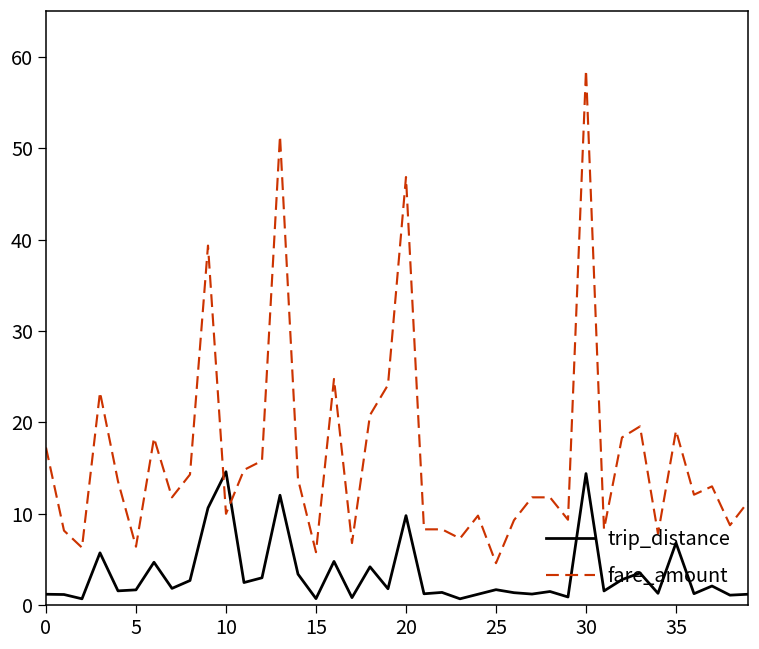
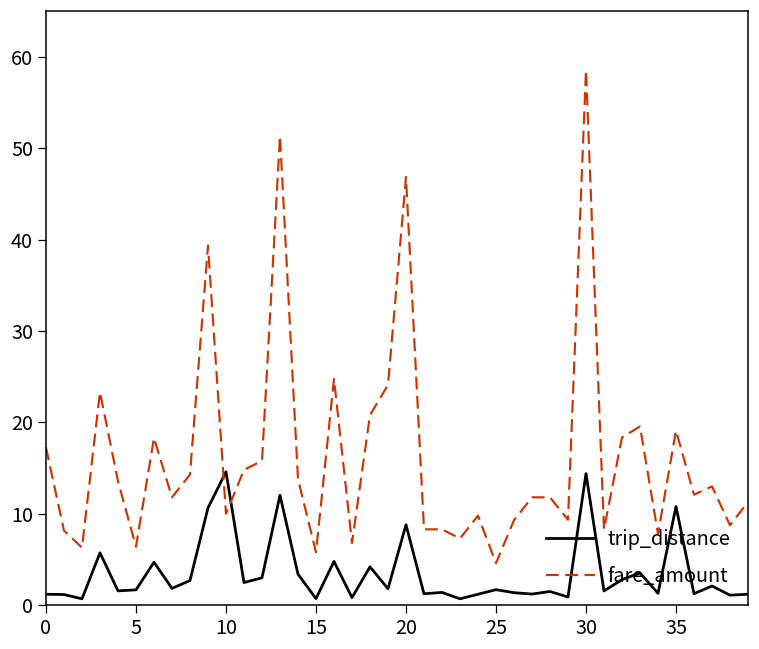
trip_distance, 20: 10 -> 9
trip_distance, 35: 7 -> 11
